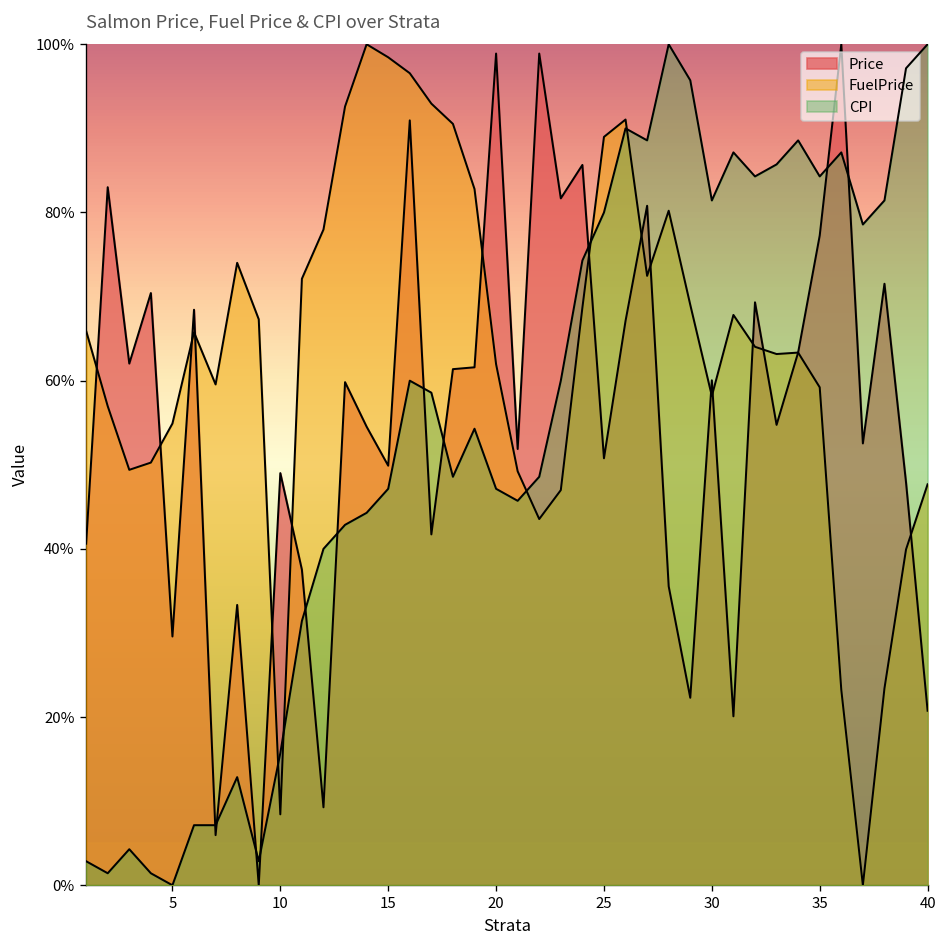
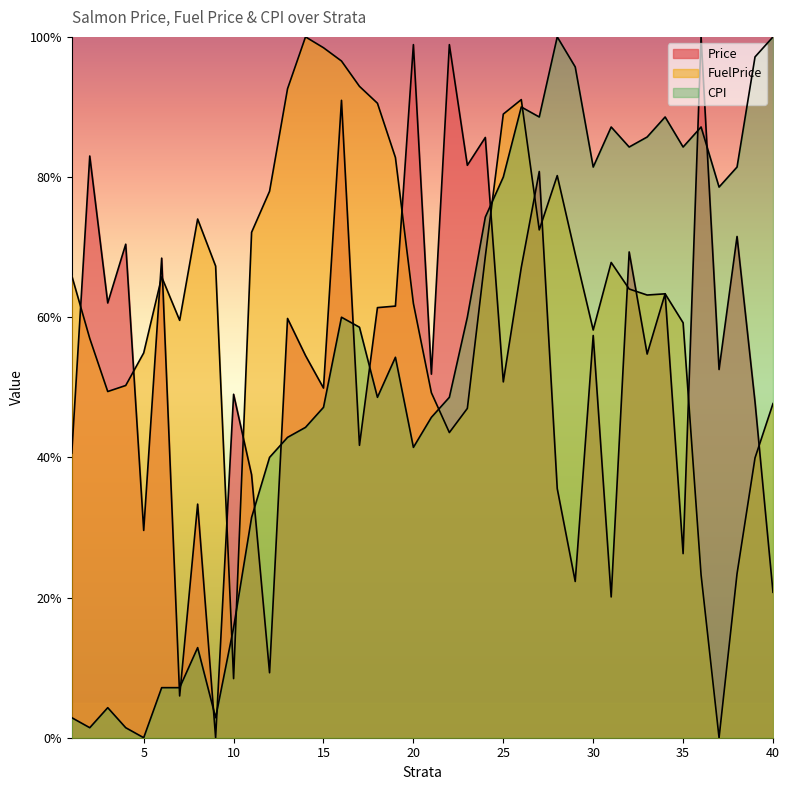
CPI, 20: 47% -> 41%
Price, 30: 60% -> 57%
Price, 35: 77% -> 26%
